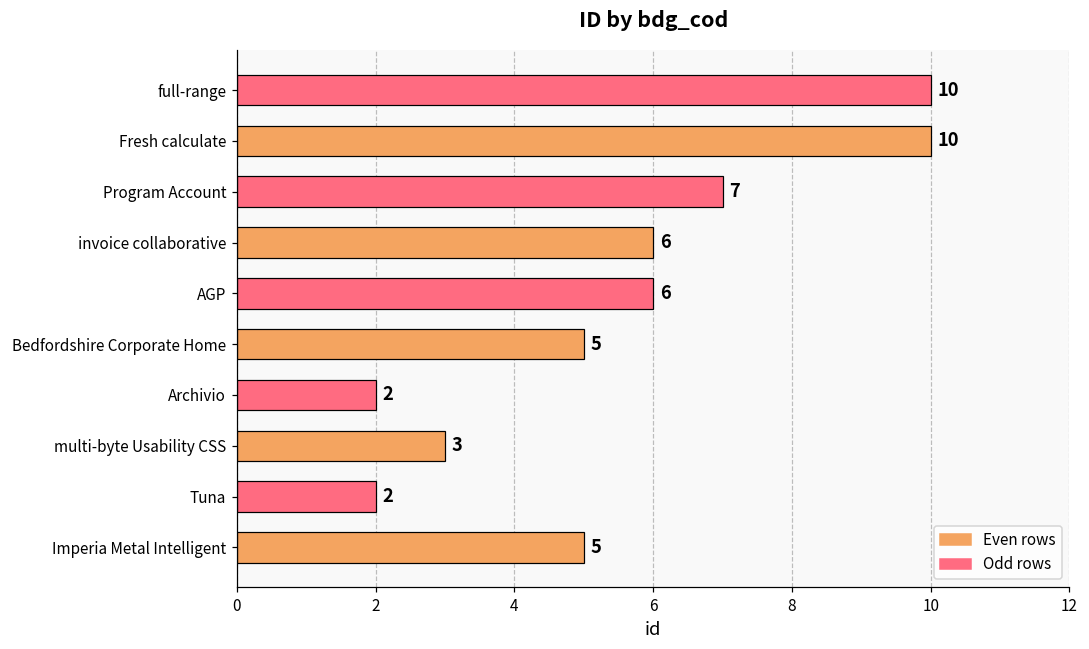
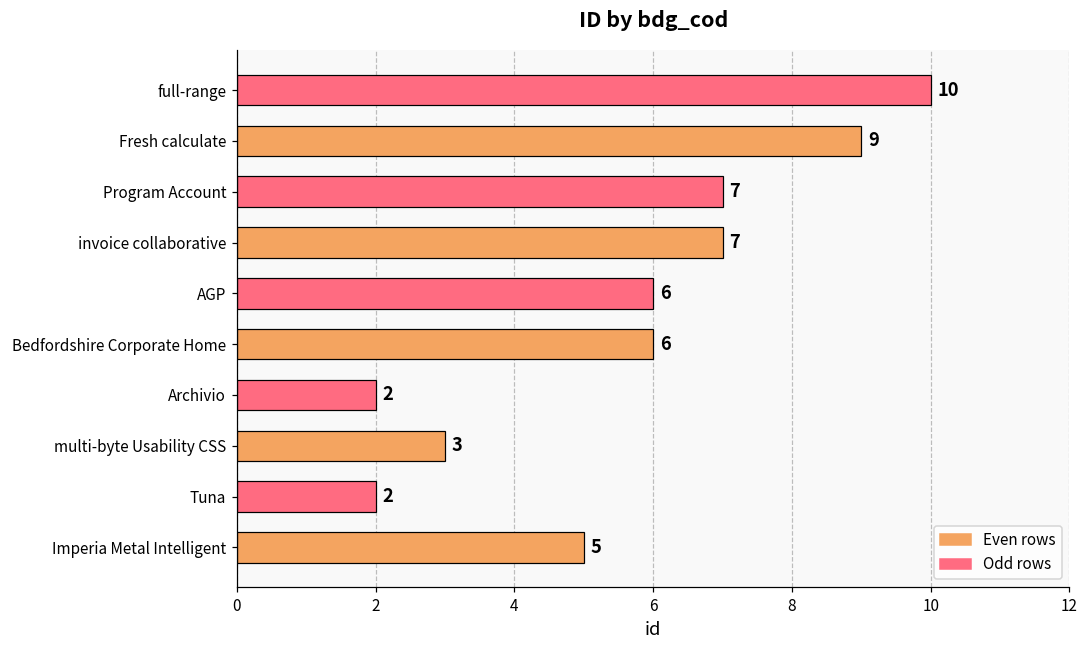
Fresh calculate: 10 -> 9
invoice collaborative: 6 -> 7
Bedfordshire Corporate Home: 5 -> 6
